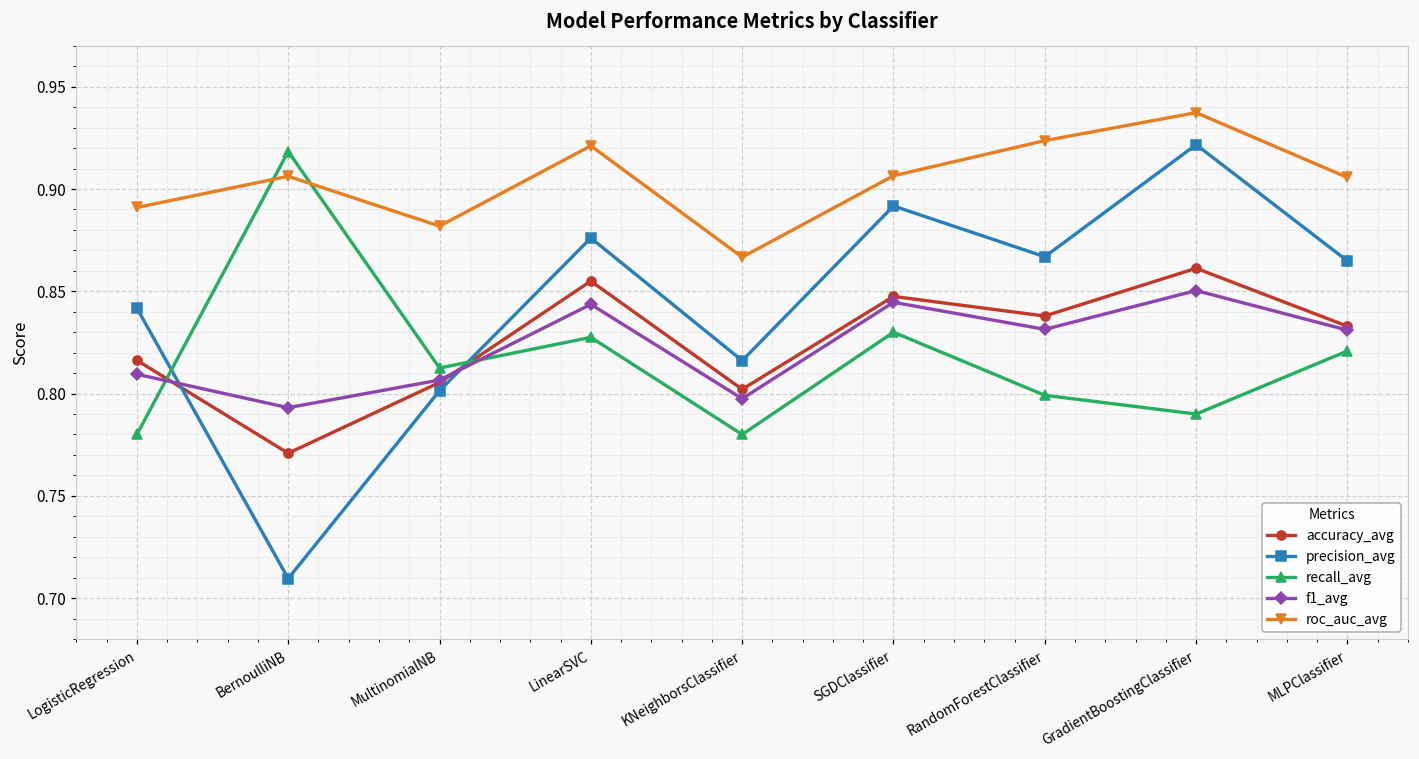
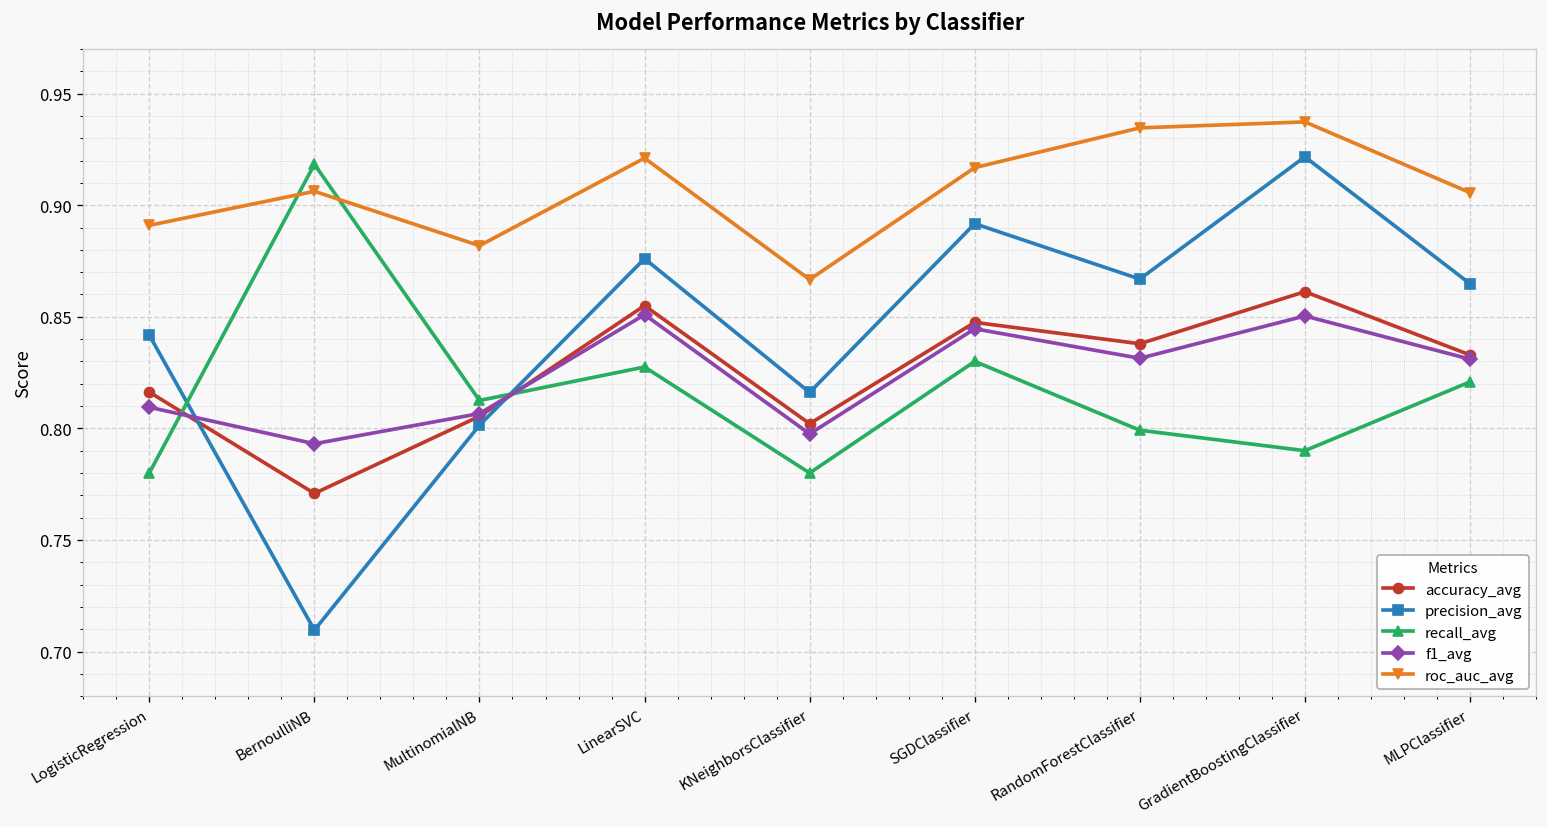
f1_avg, LinearSVC: 0.844 -> 0.851
roc_auc_avg, SGDClassifier: 0.906 -> 0.917
roc_auc_avg, RandomForestClassifier: 0.924 -> 0.935
